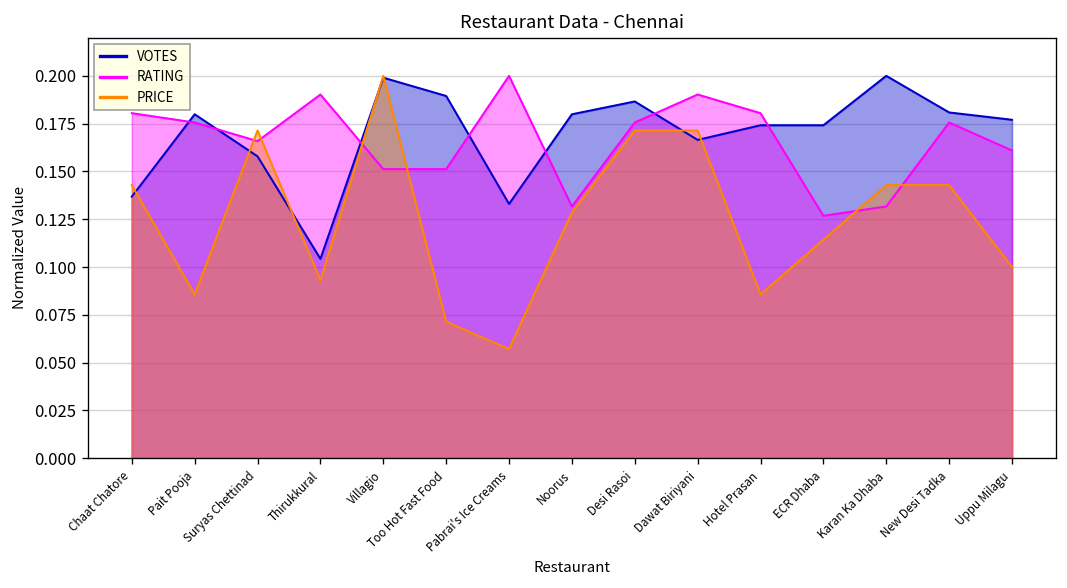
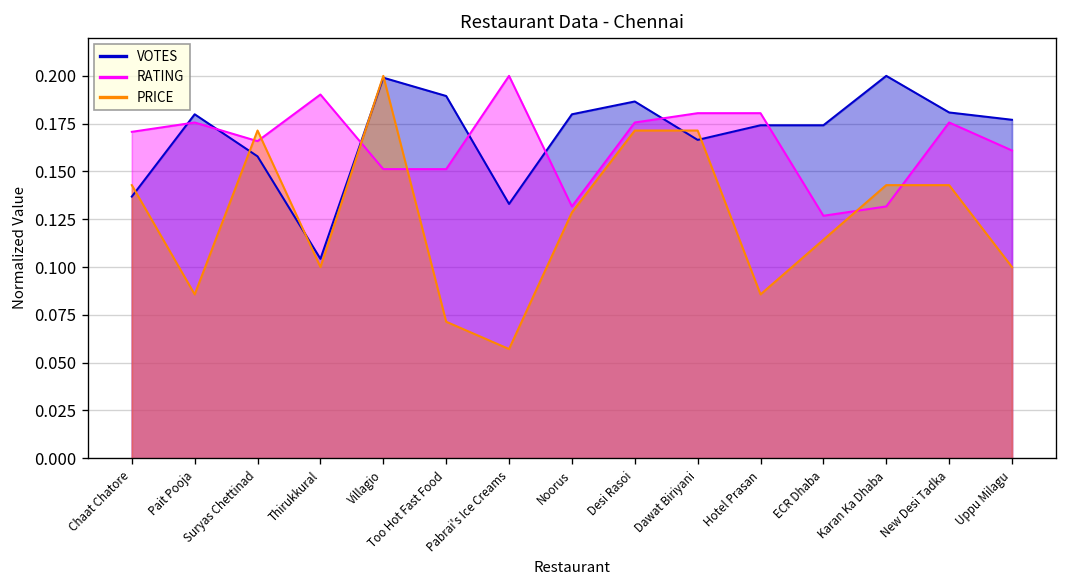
RATING, Chaat Chatore: 0.180 -> 0.171
PRICE, Thirukkural: 0.093 -> 0.100
RATING, Dawat Biriyani: 0.190 -> 0.180
